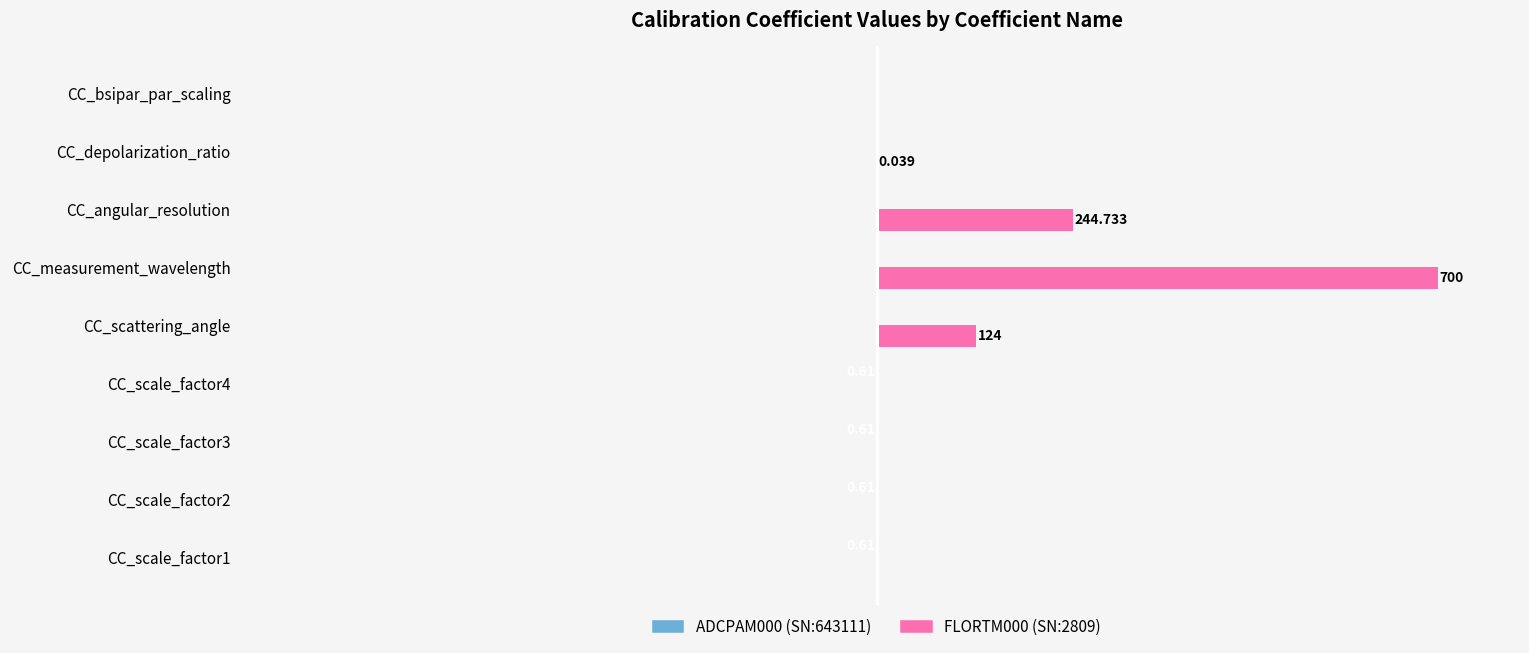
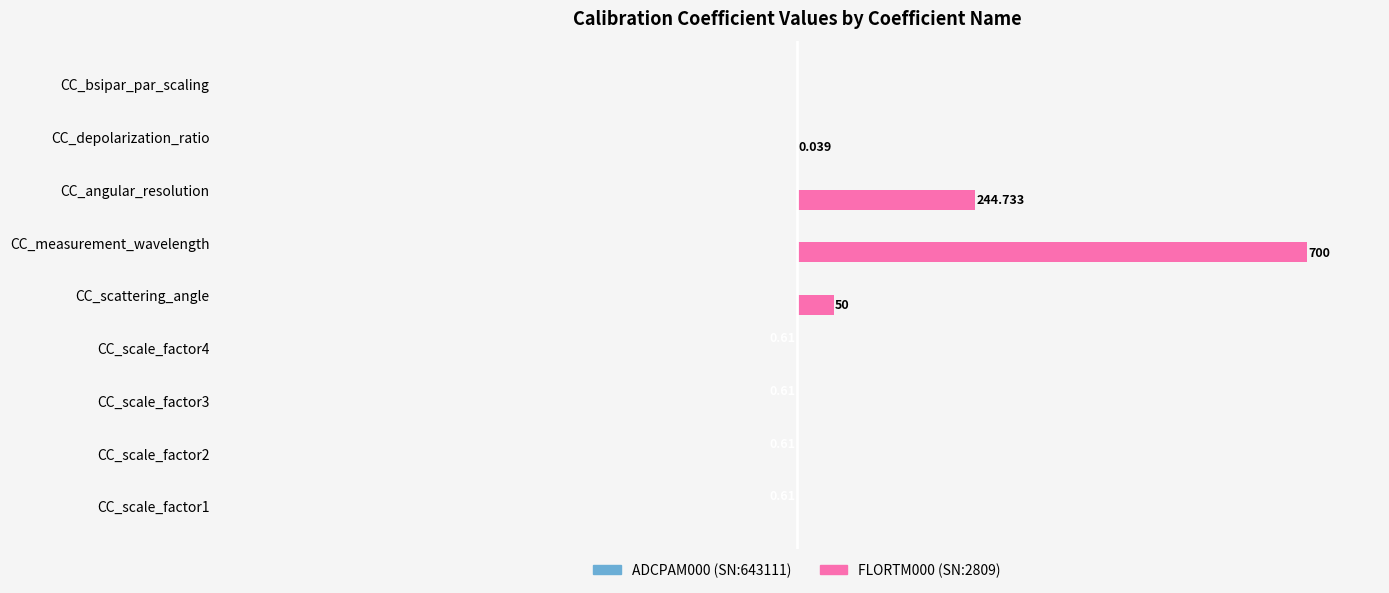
FLORTM000 (SN:2809), CC_scattering_angle: 124 -> 50
